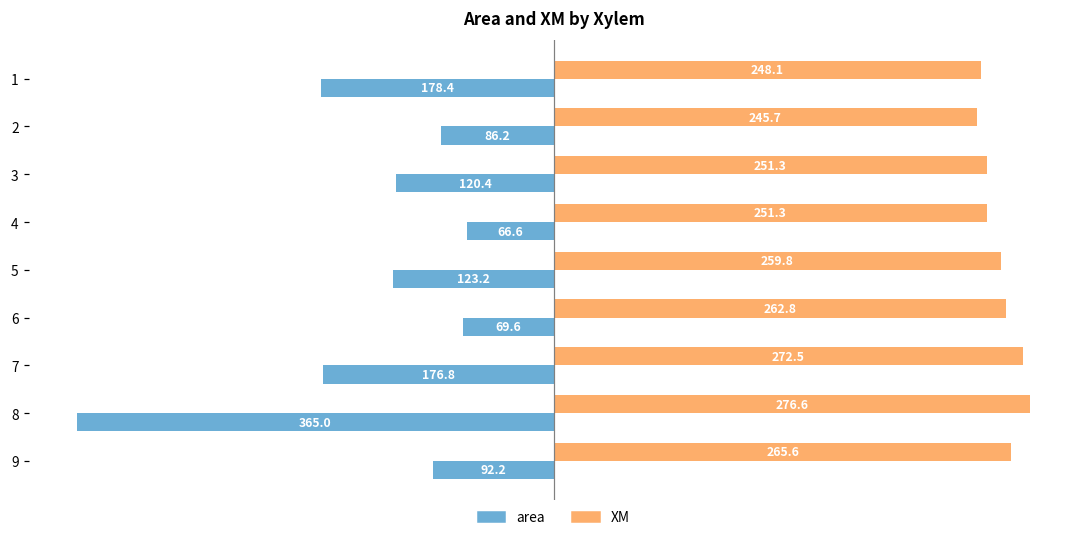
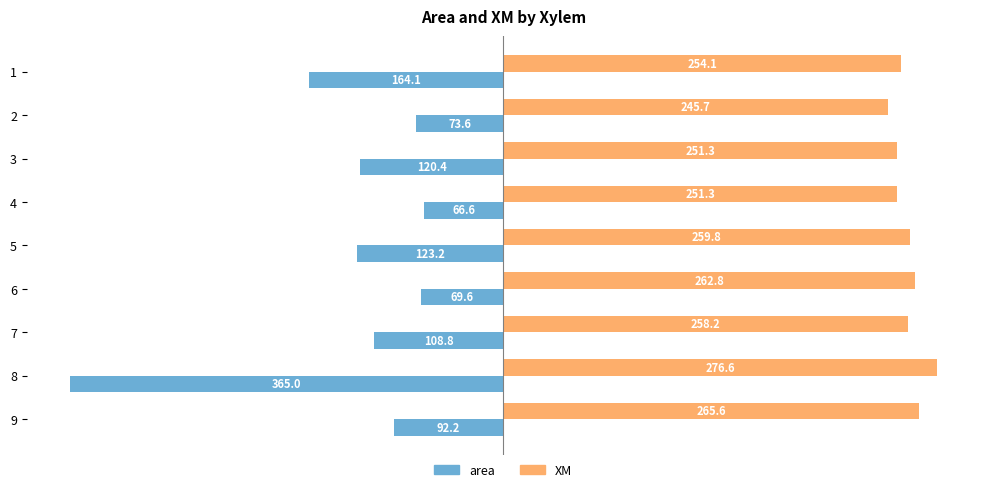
XM, 1: 248.1 -> 254.1
area, 1: 178.4 -> 164.1
area, 2: 86.2 -> 73.6
XM, 7: 272.5 -> 258.2
area, 7: 176.8 -> 108.8
